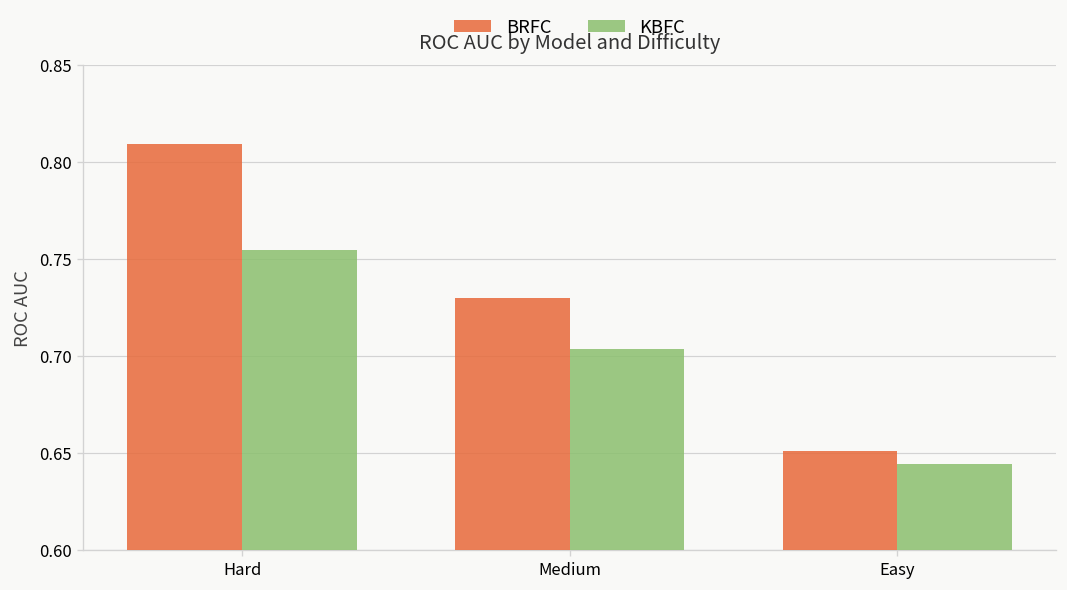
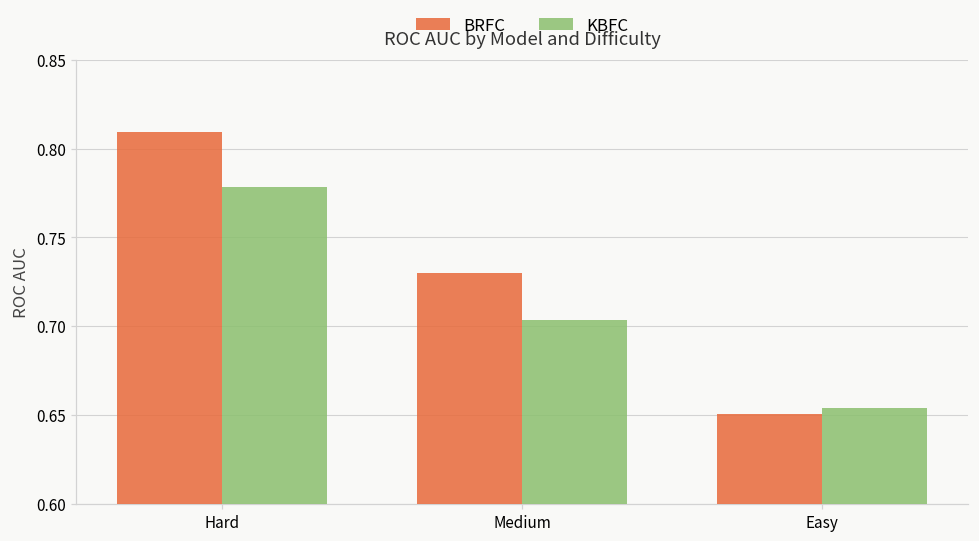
KBFC, Hard: 0.754 -> 0.778
KBFC, Easy: 0.644 -> 0.654
